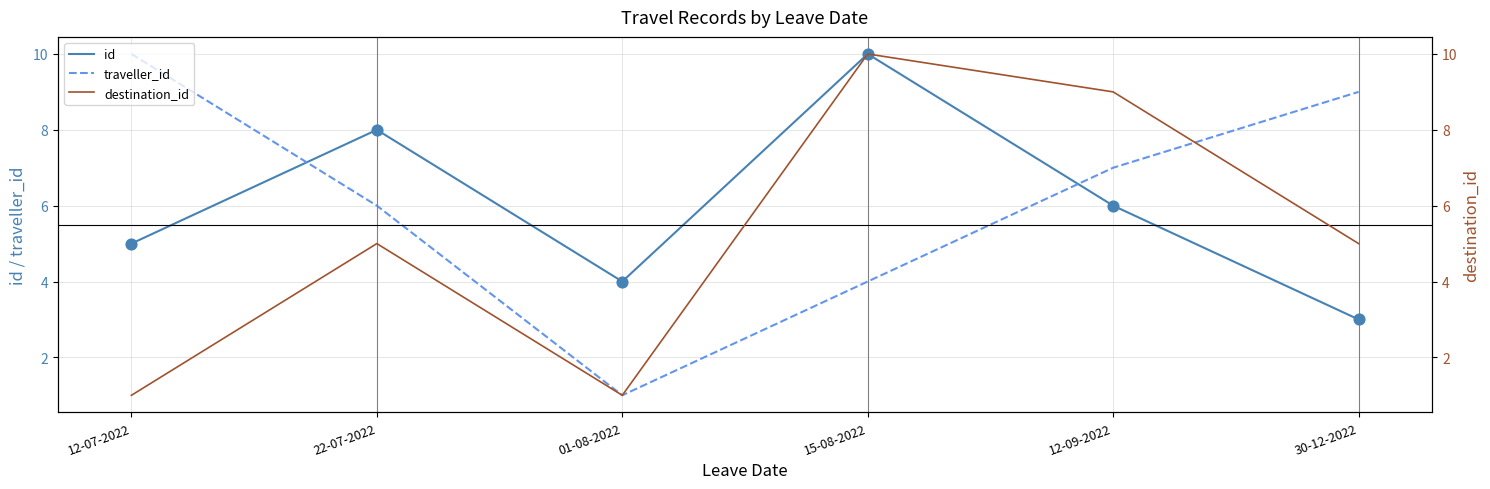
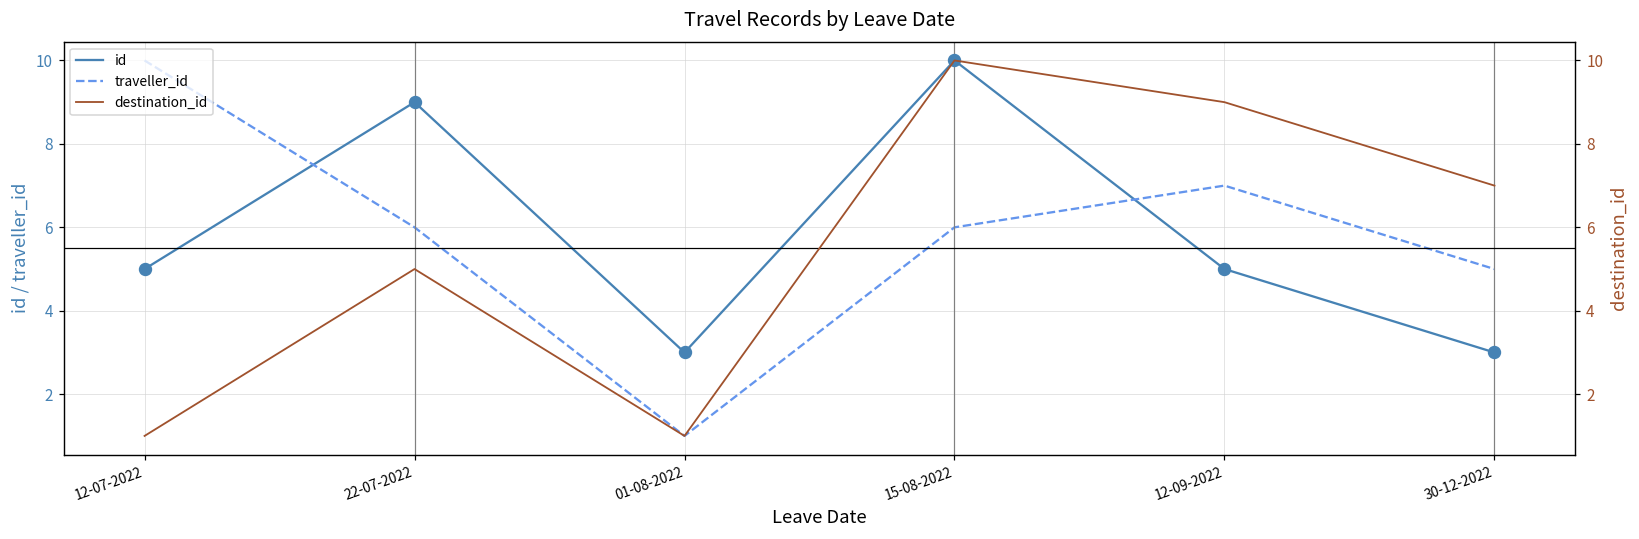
id, 22-07-2022: 8 -> 9
id, 01-08-2022: 4 -> 3
traveller_id, 15-08-2022: 4 -> 6
id, 12-09-2022: 6 -> 5
traveller_id, 30-12-2022: 9 -> 5
destination_id, 30-12-2022: 5 -> 7
